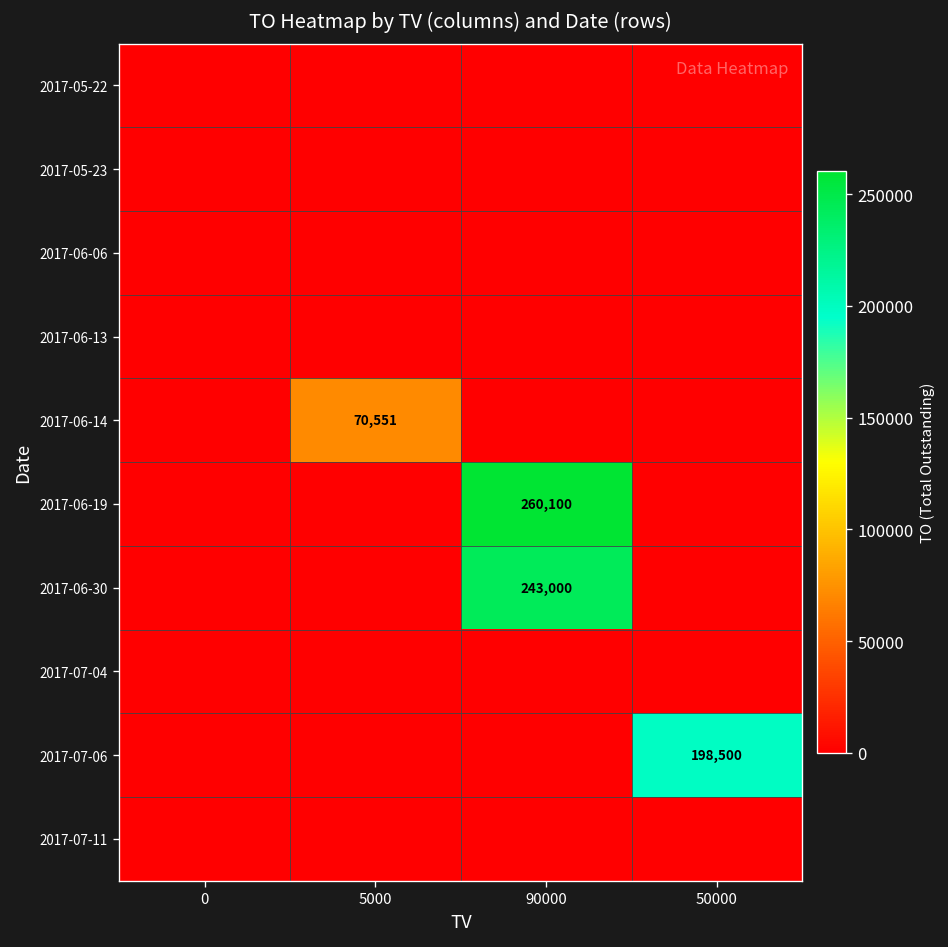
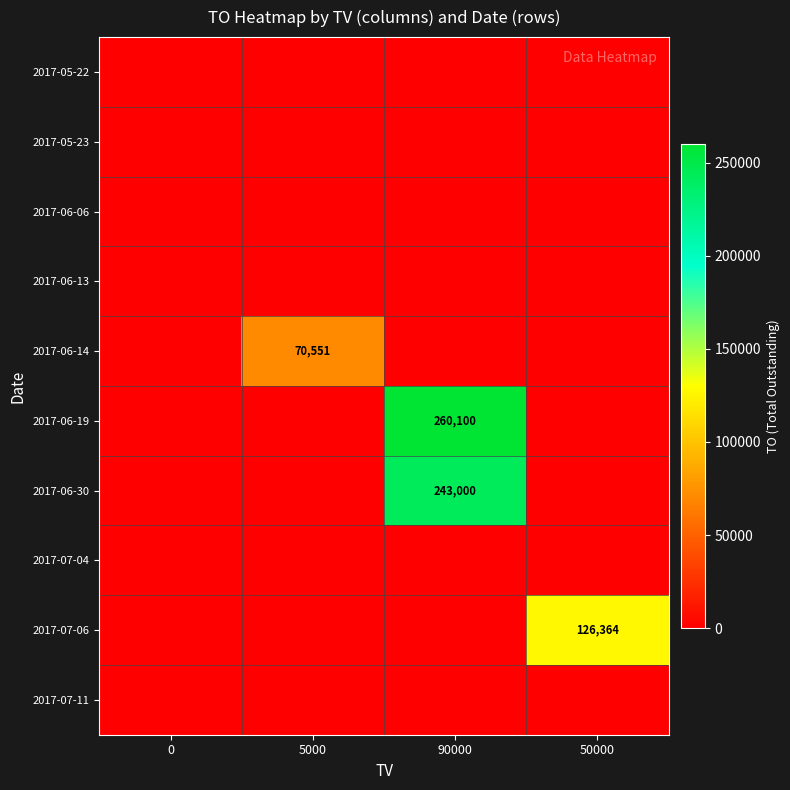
2017-07-06, 50000: 198,500 -> 126,364
